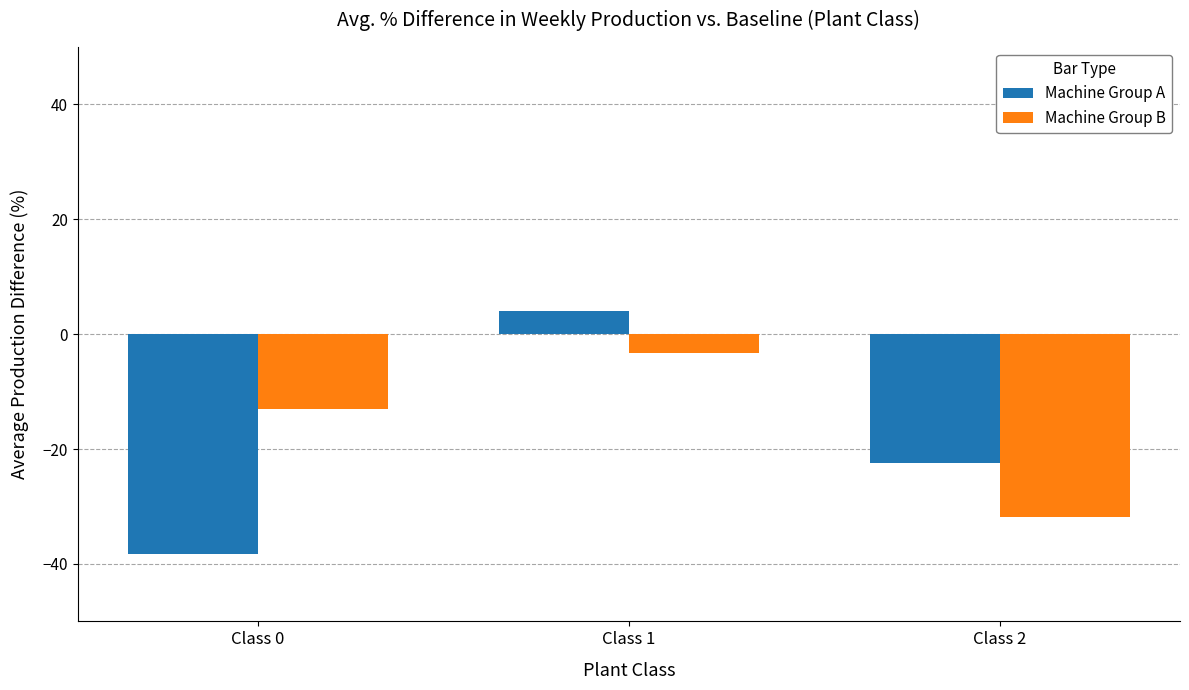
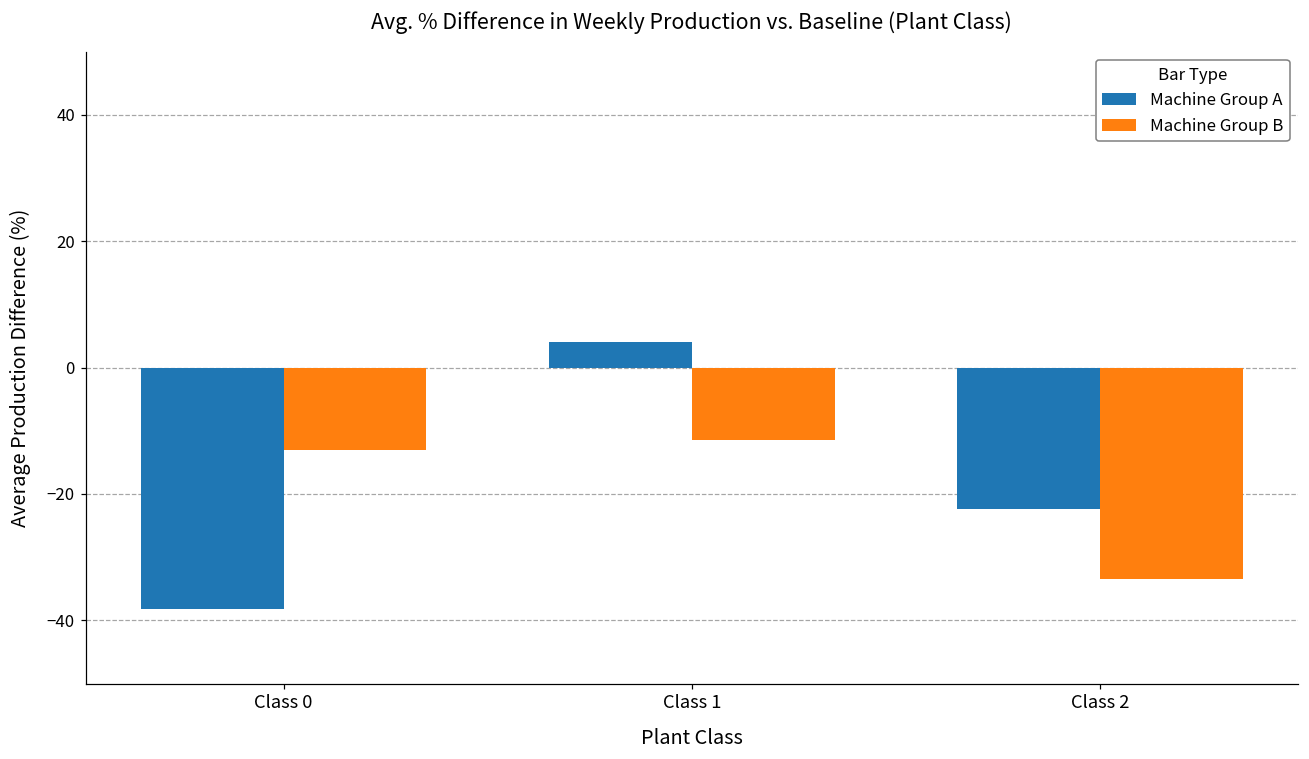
Machine Group B, Class 1: -3 -> -11
Machine Group B, Class 2: -32 -> -33
